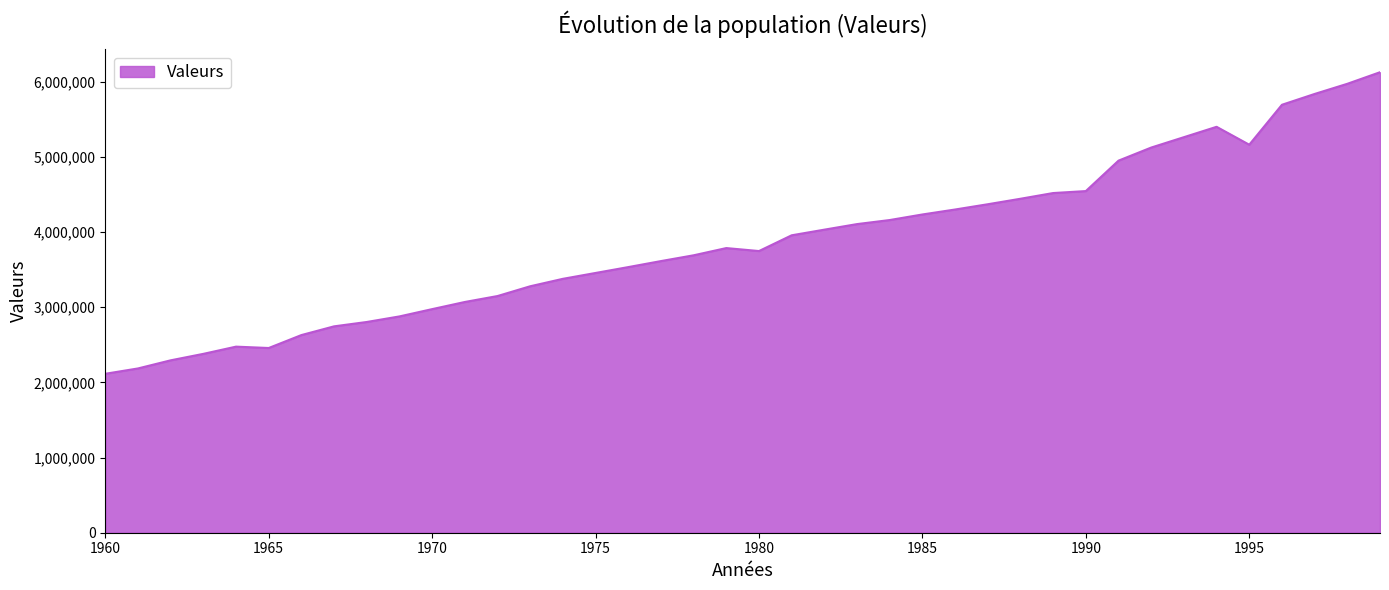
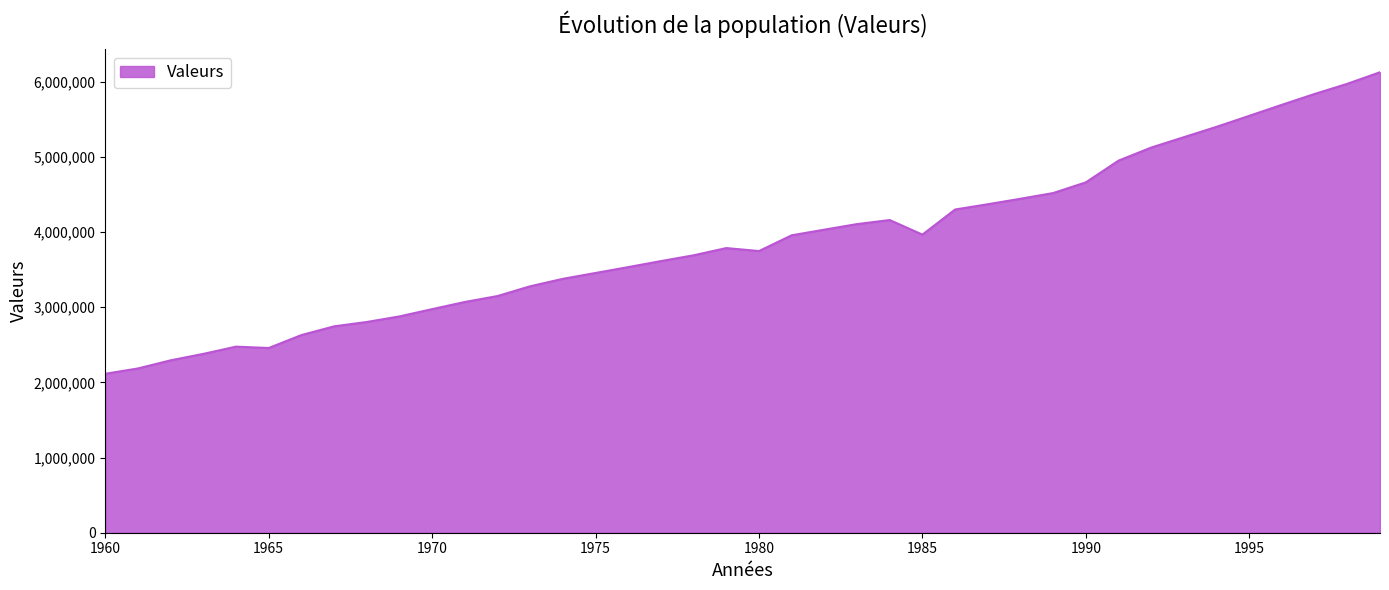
1985: 4,200,000 -> 4,000,000
1990: 4,500,000 -> 4,700,000
1995: 5,200,000 -> 5,500,000
